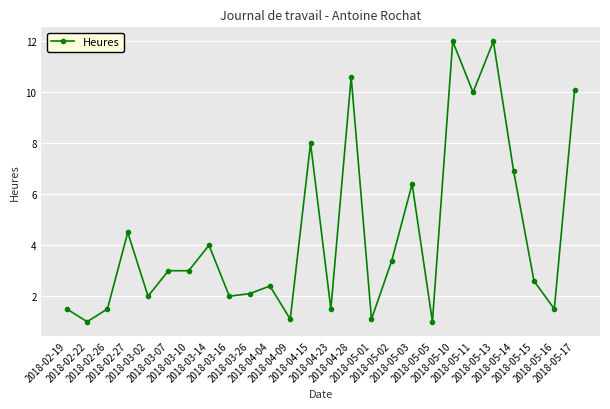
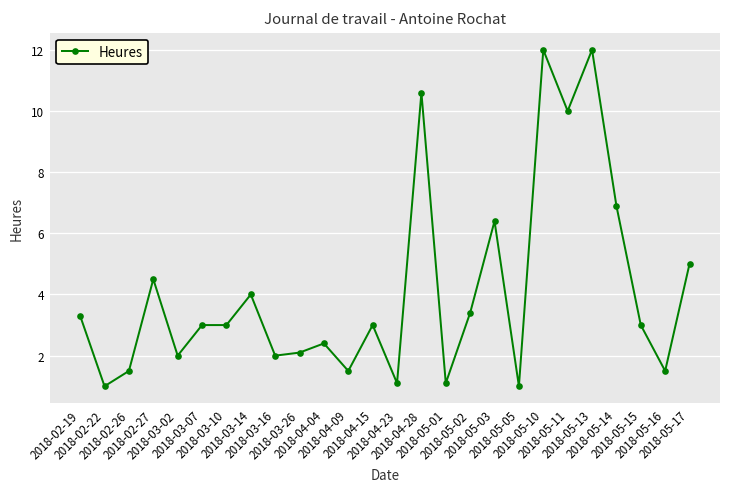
2018-02-19: 1.5 -> 3.3
2018-04-09: 1.1 -> 1.5
2018-04-15: 8 -> 3
2018-04-23: 1.5 -> 1.1
2018-05-15: 2.6 -> 3.0
2018-05-17: 10.1 -> 5.0
